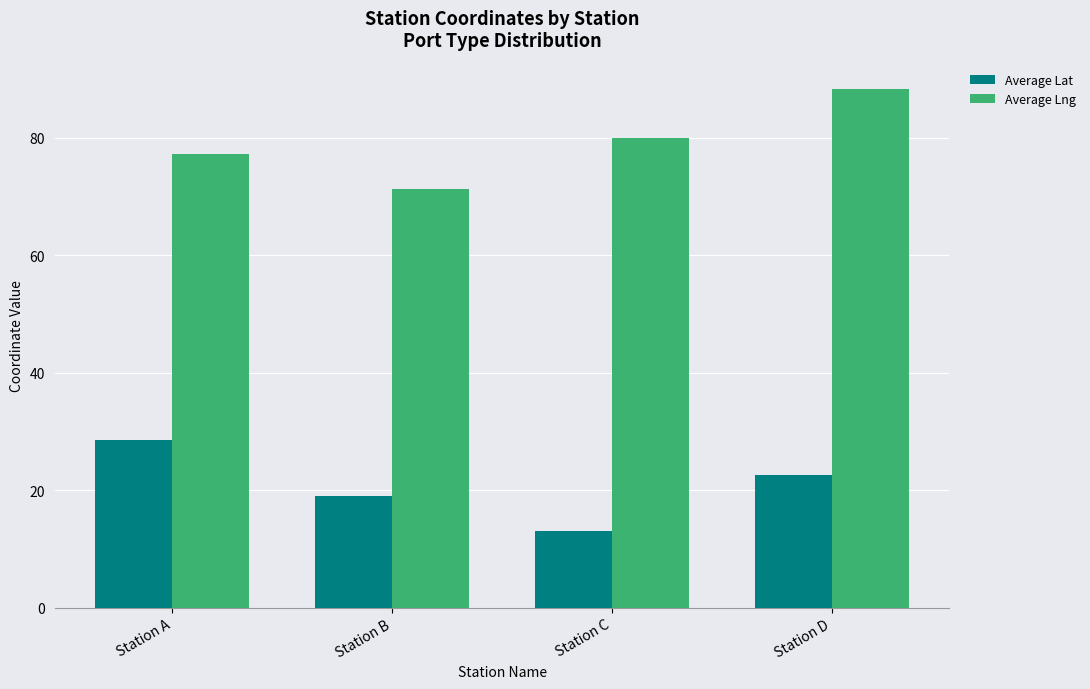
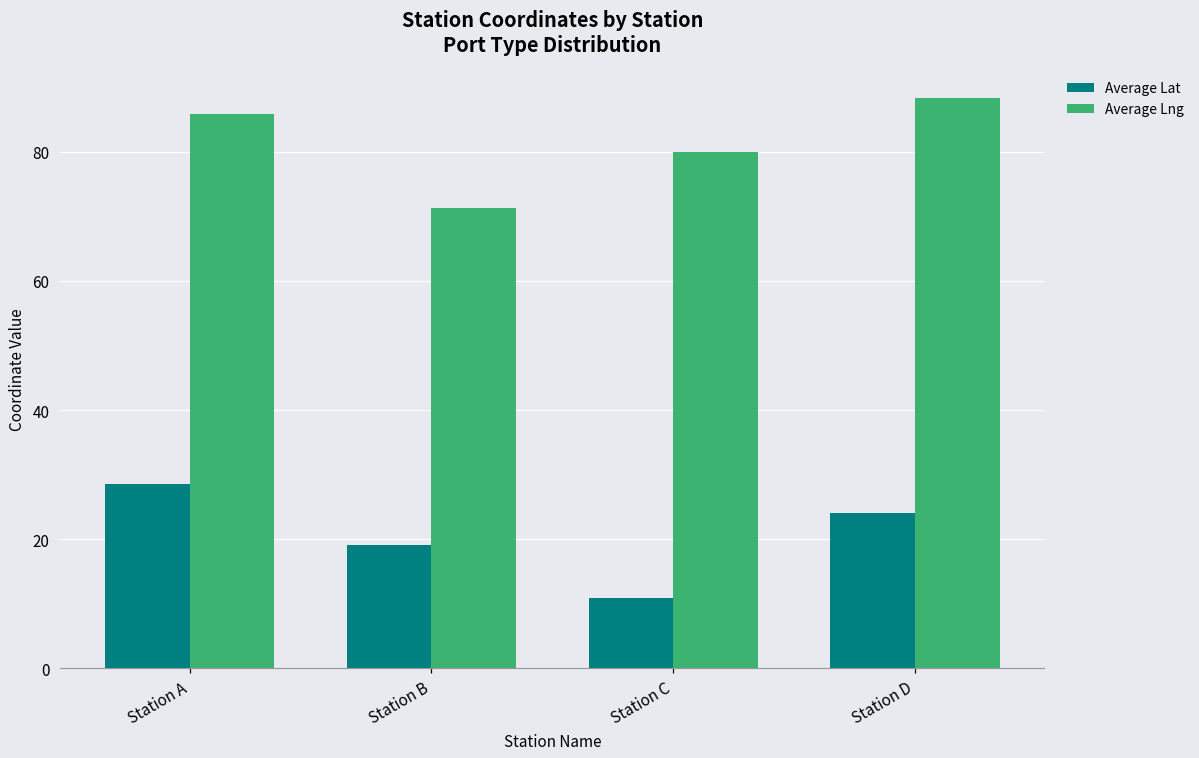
Average Lng, Station A: 77 -> 86
Average Lat, Station C: 13 -> 11
Average Lat, Station D: 23 -> 24
